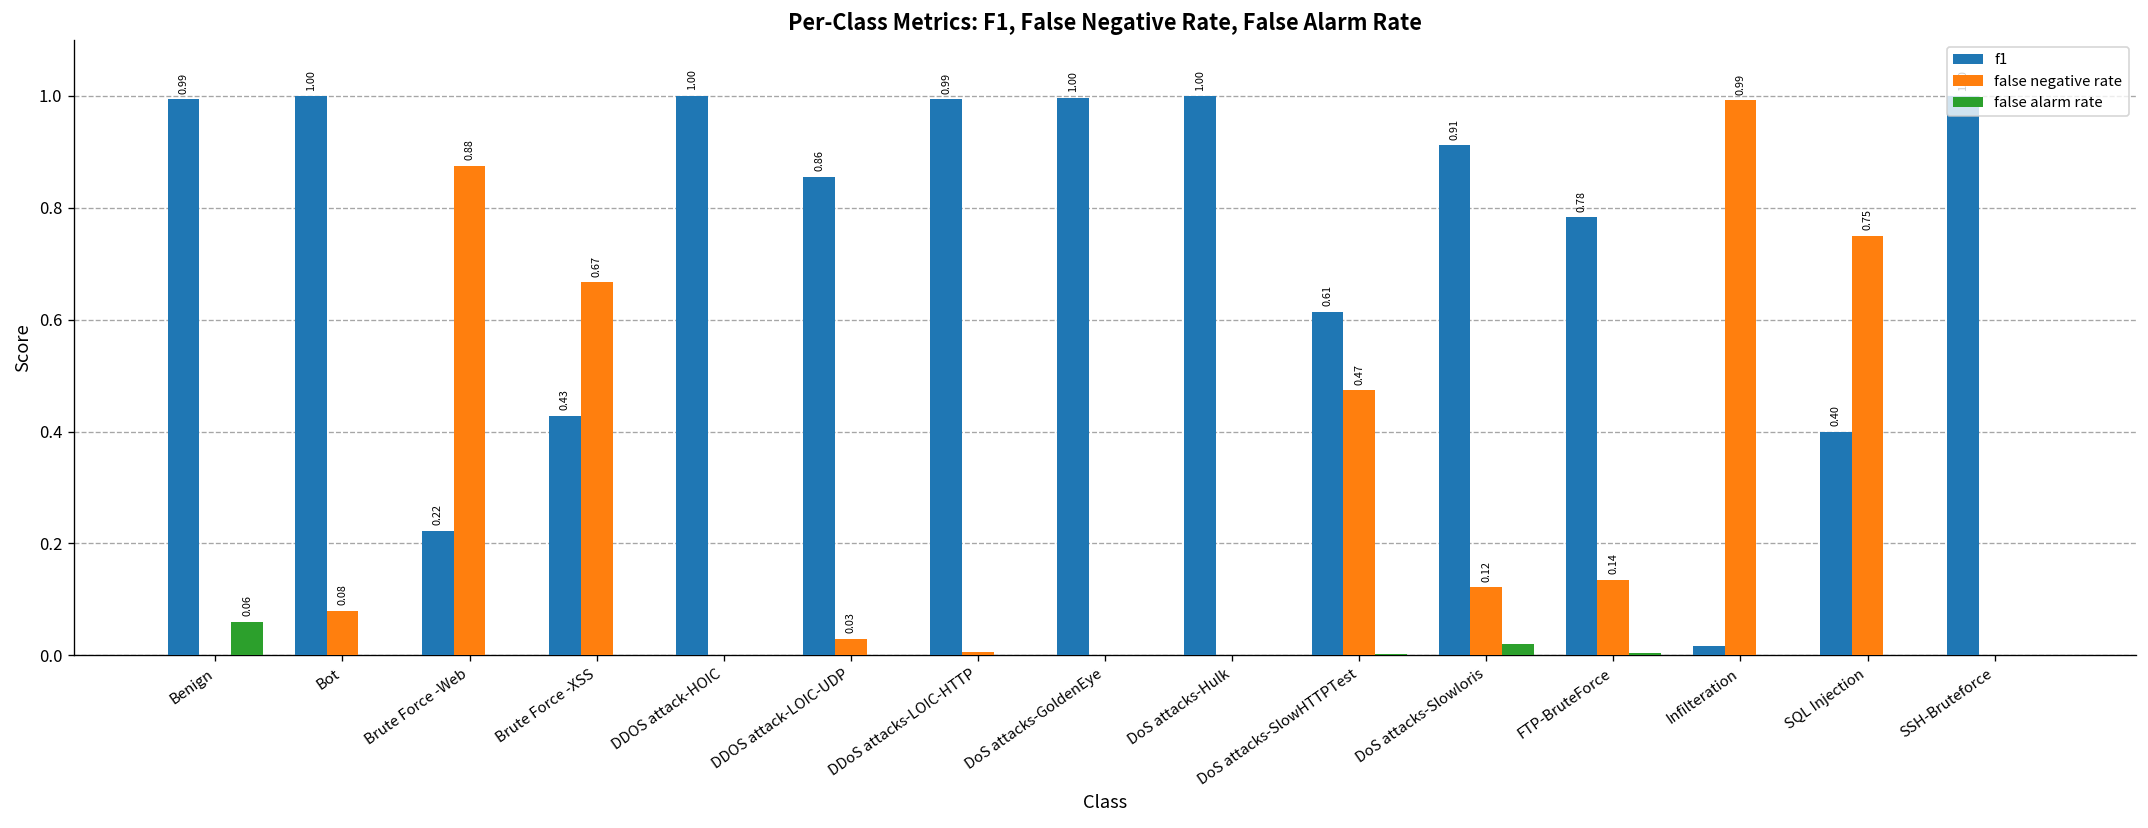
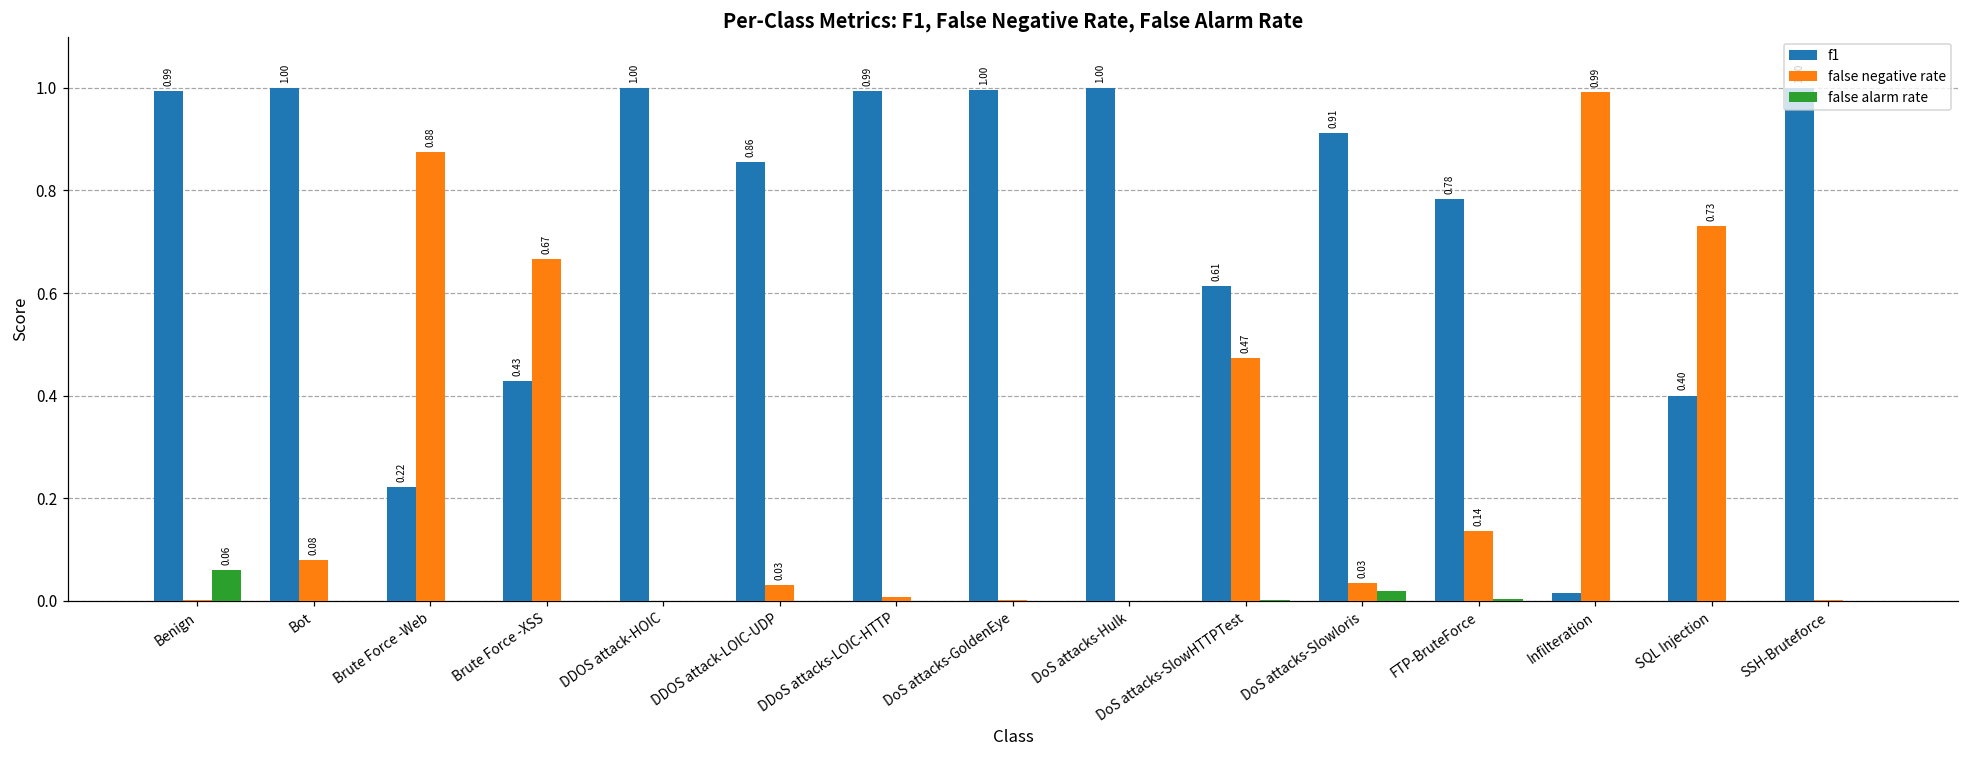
false negative rate, DoS attacks-Slowloris: 0.12 -> 0.03
false negative rate, SQL Injection: 0.75 -> 0.73
